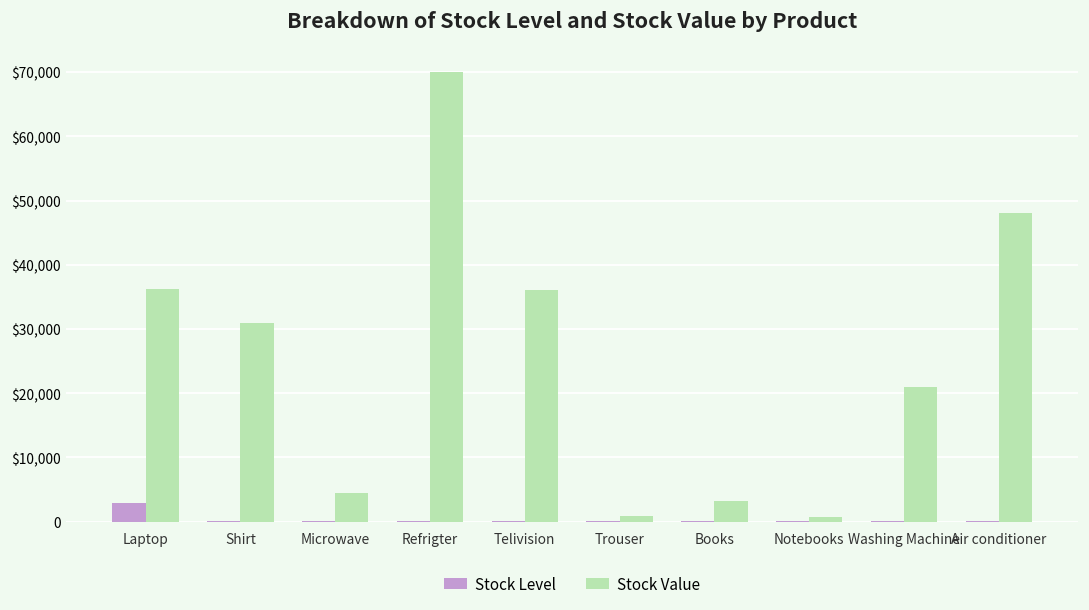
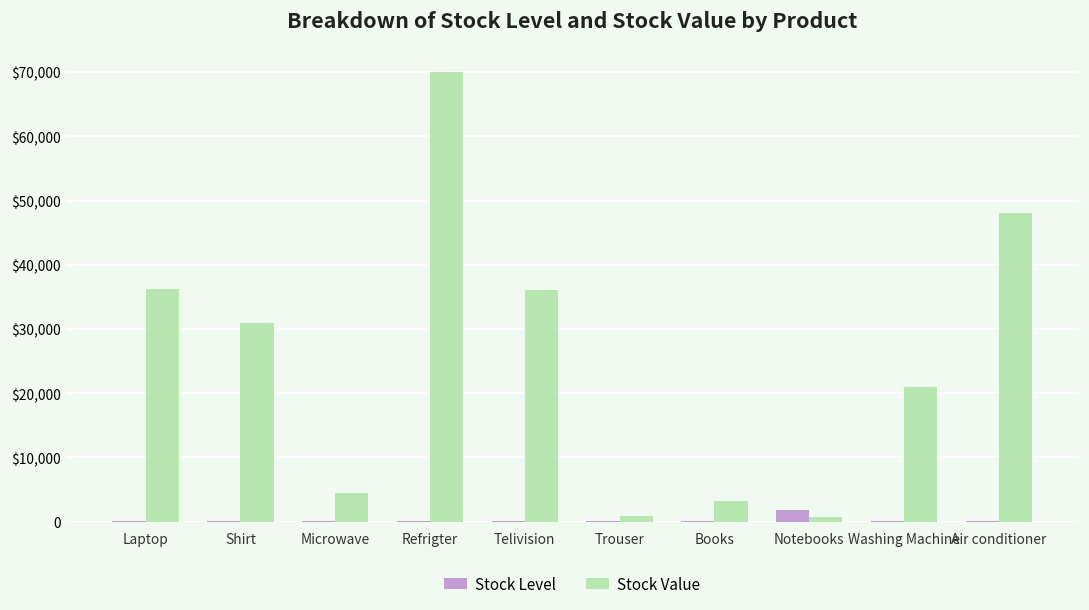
Stock Level, Laptop: $3,000 -> $0
Stock Level, Notebooks: $0 -> $2,000
